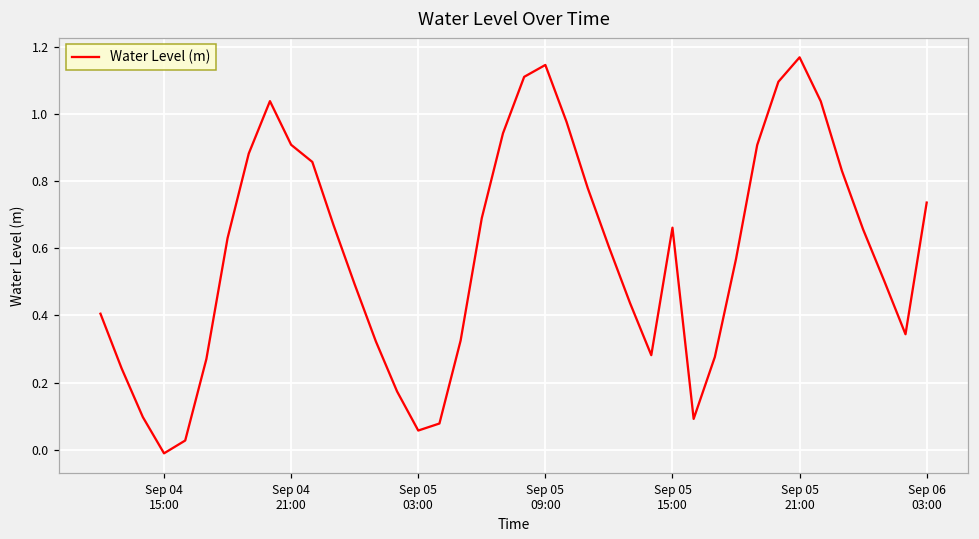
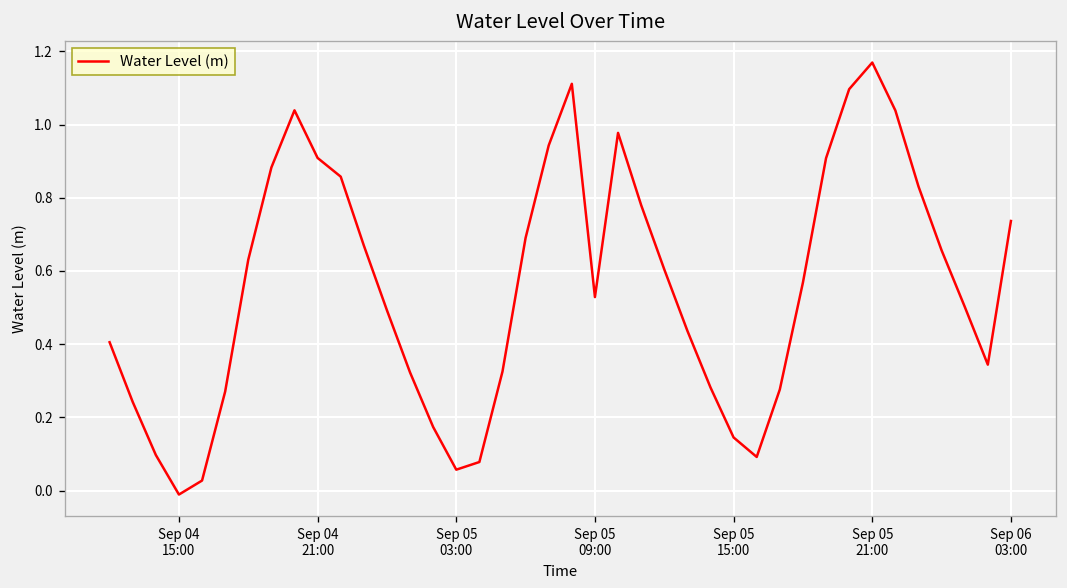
Sep 05 09:00: 1.15 -> 0.53
Sep 05 15:00: 0.66 -> 0.15
